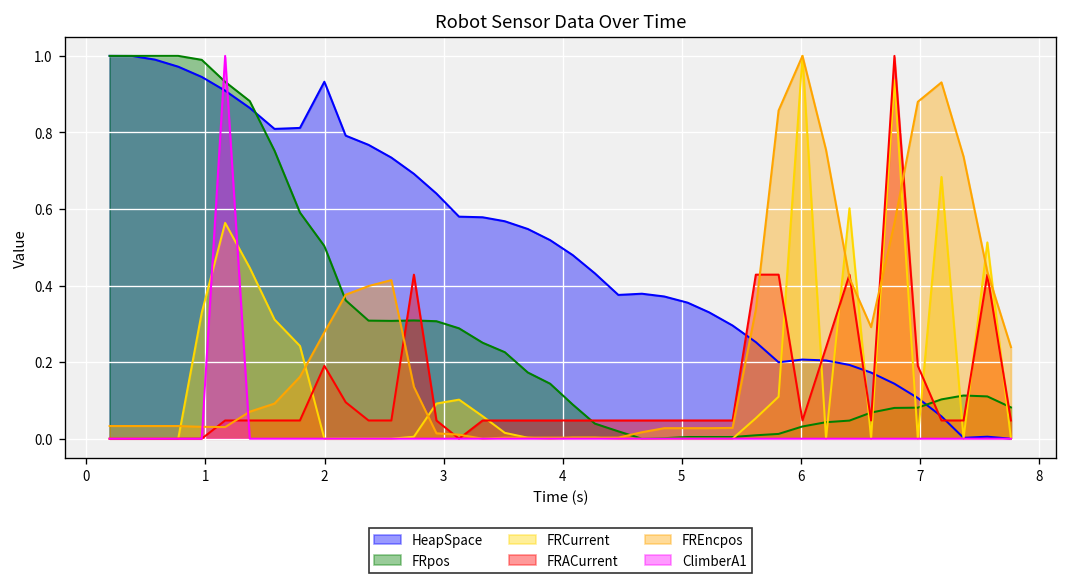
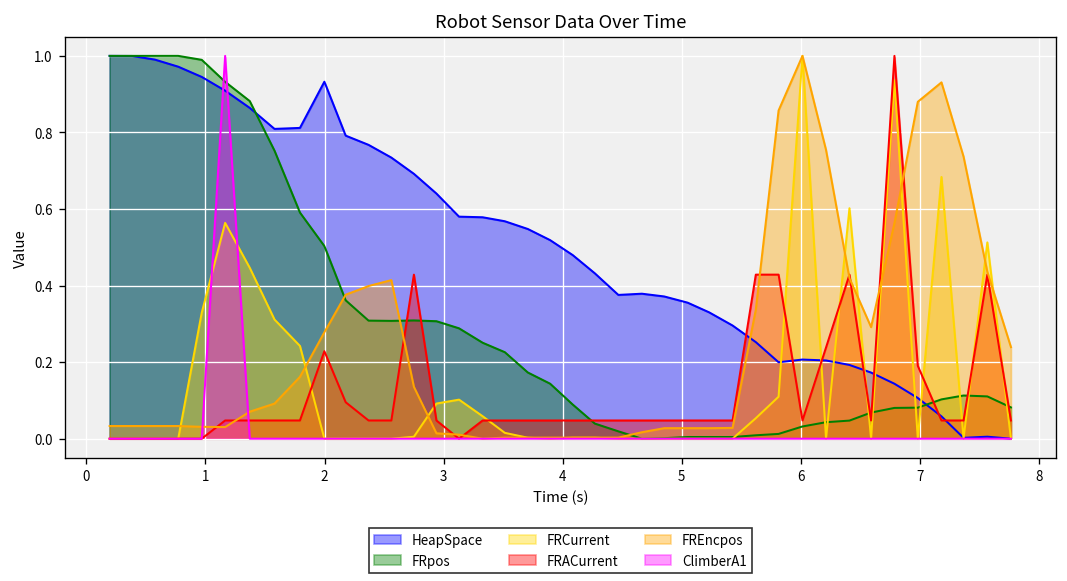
FRACurrent, 2: 0.19 -> 0.23
